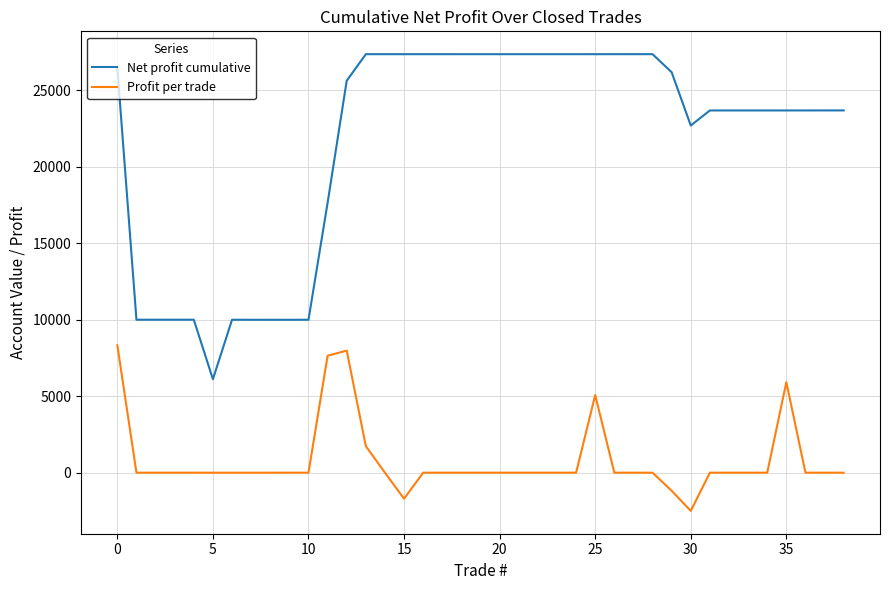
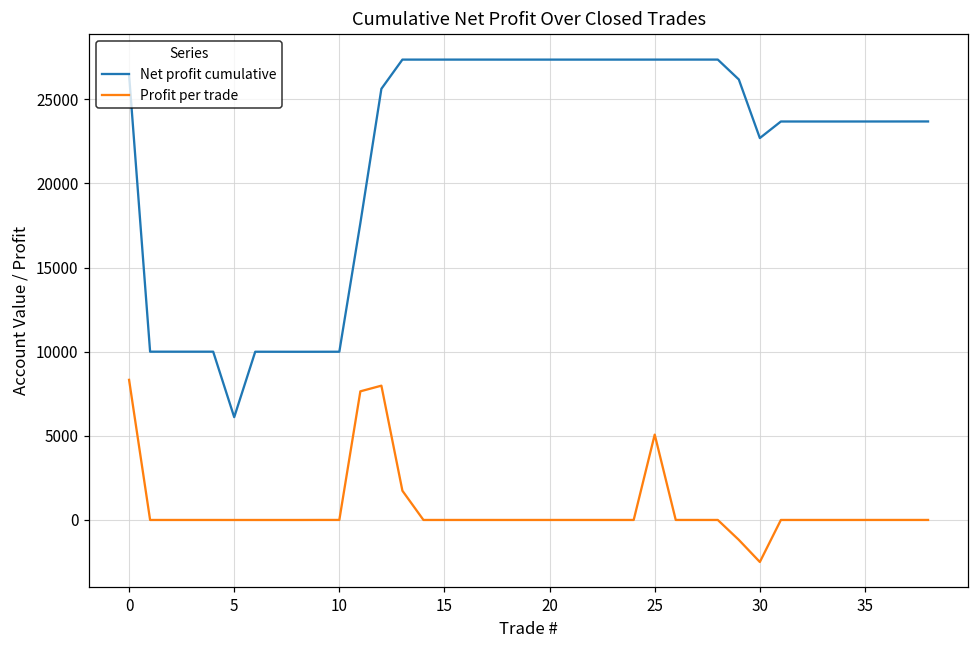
Profit per trade, 15: -1700 -> 0
Profit per trade, 35: 5900 -> 0
